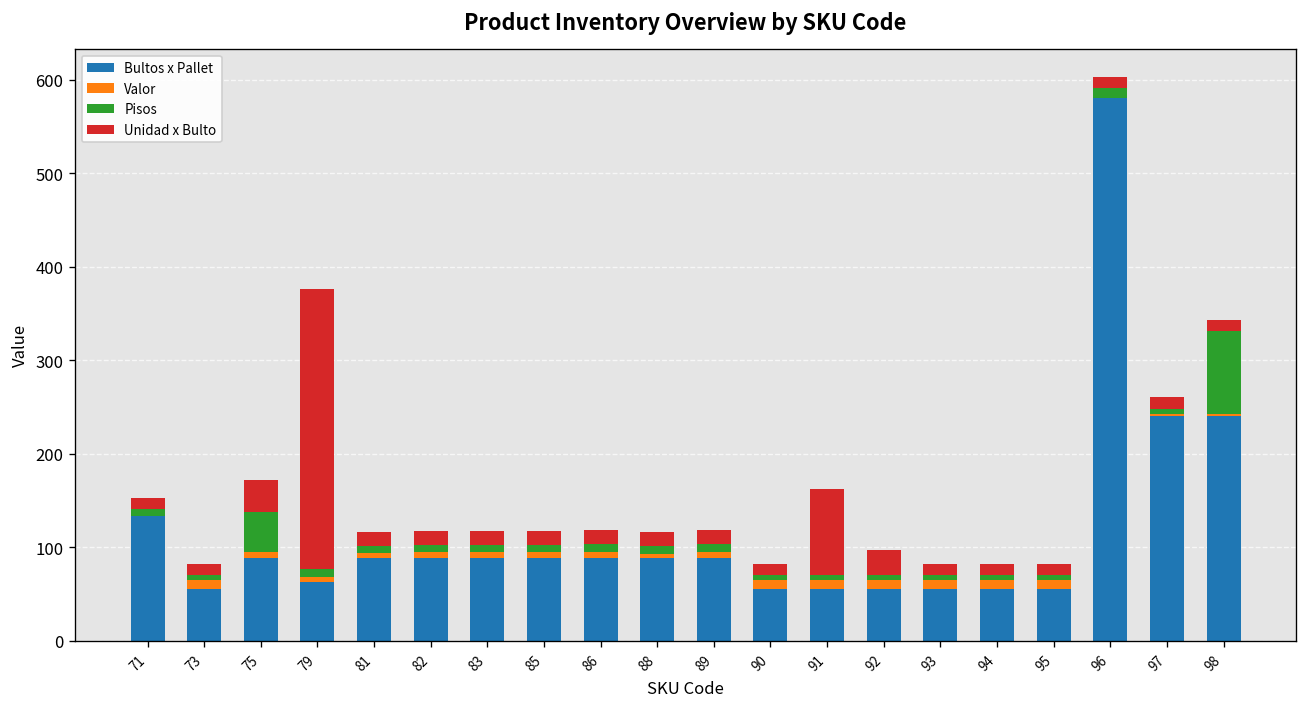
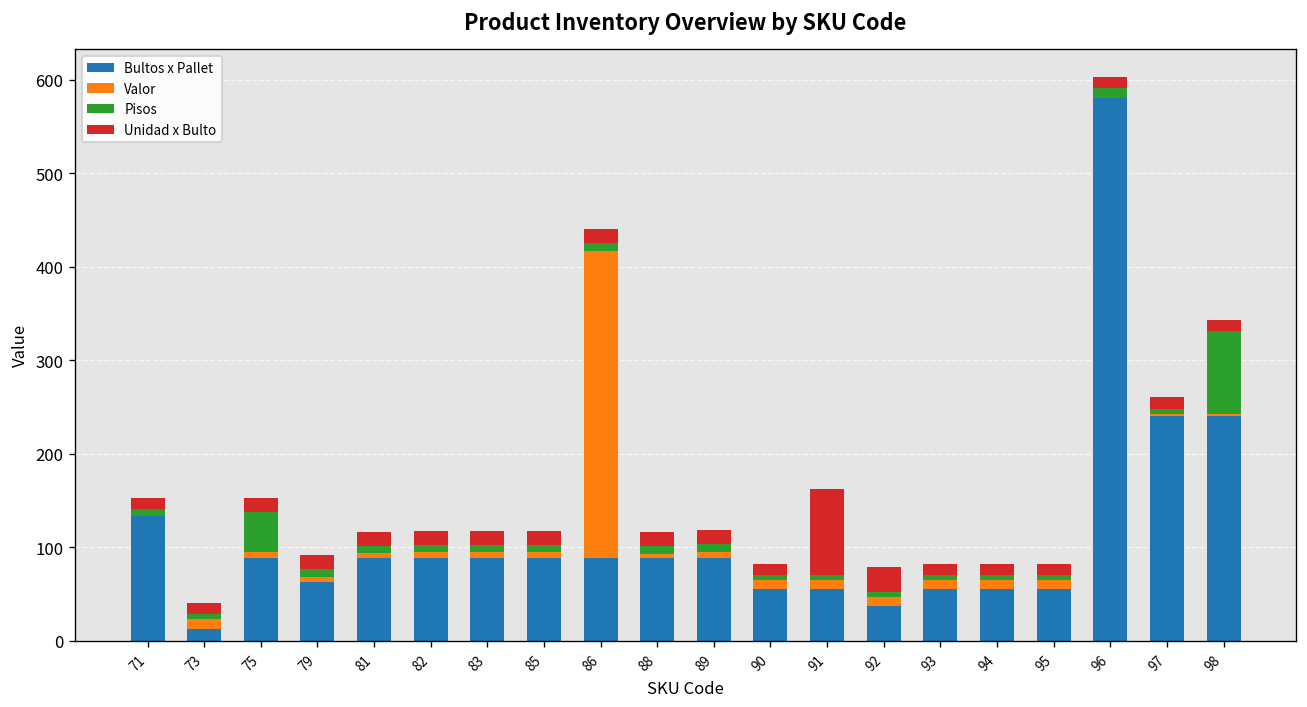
Bultos x Pallet, 73: 60 -> 10
Unidad x Bulto, 75: 30 -> 20
Unidad x Bulto, 79: 300 -> 20
Valor, 86: 10 -> 330
Bultos x Pallet, 92: 60 -> 40
